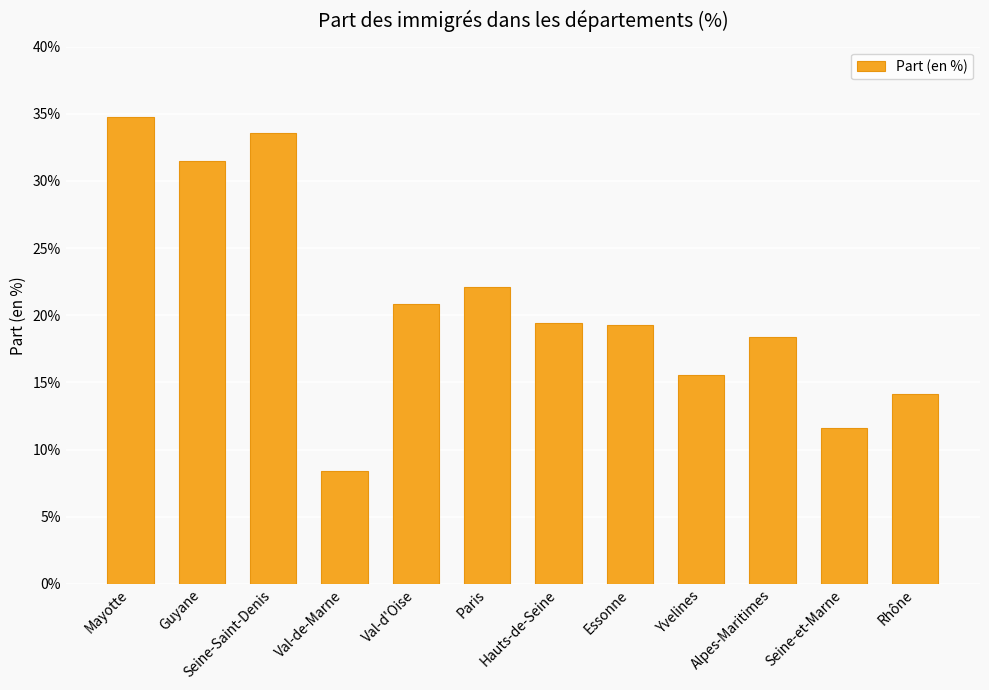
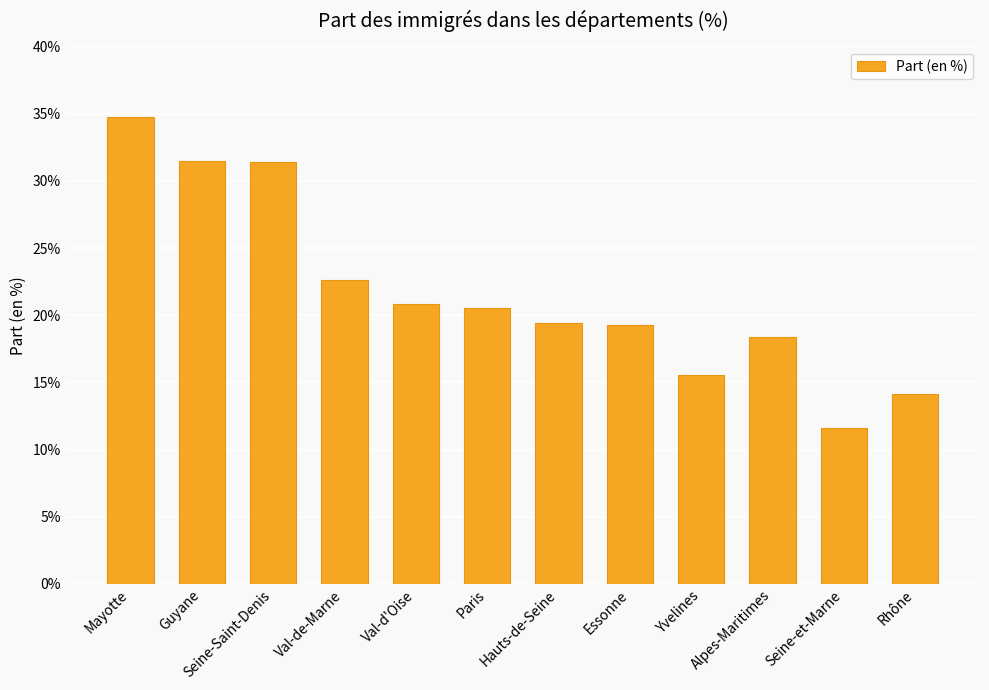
Seine-Saint-Denis: 33.6% -> 31.4%
Val-de-Marne: 8.4% -> 22.6%
Paris: 22.1% -> 20.6%
